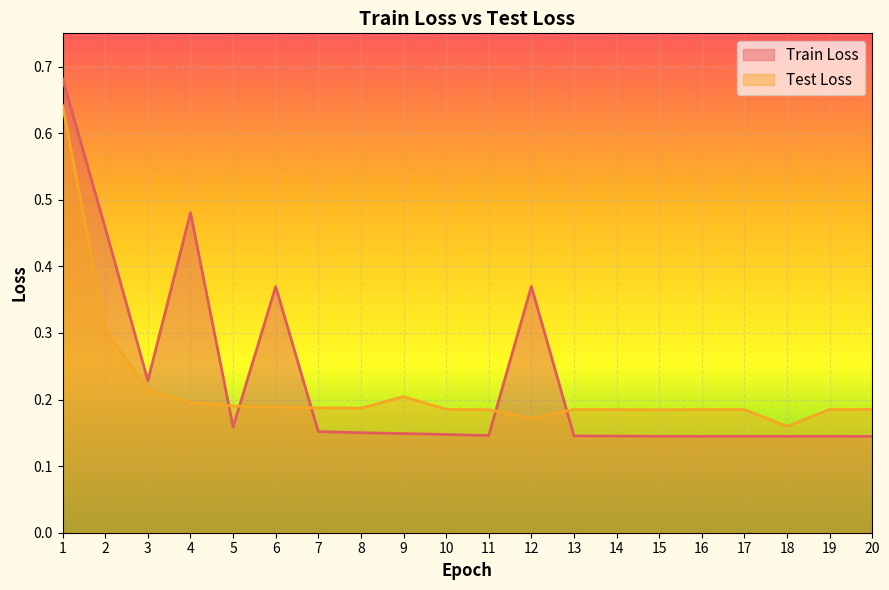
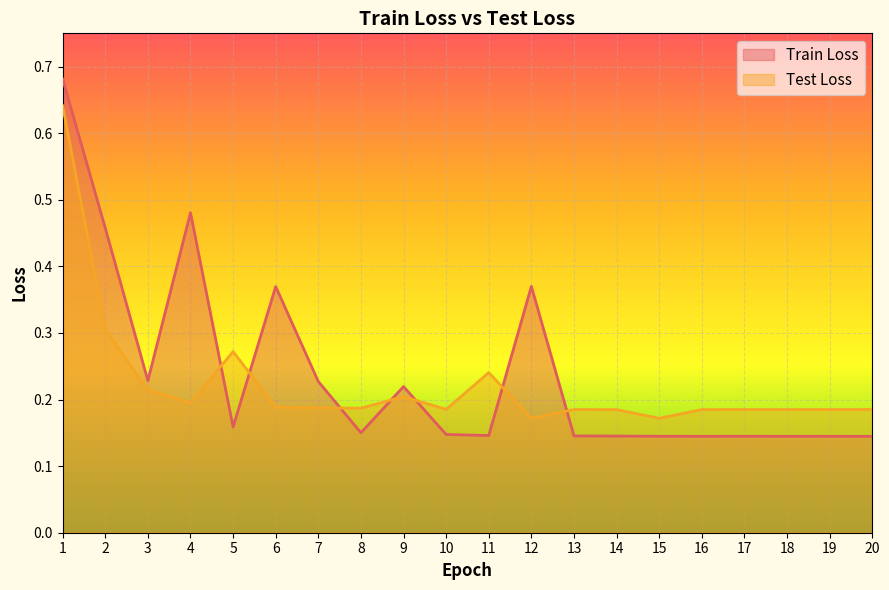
Test Loss, 5: 0.19 -> 0.27
Train Loss, 7: 0.15 -> 0.23
Train Loss, 9: 0.15 -> 0.22
Test Loss, 11: 0.18 -> 0.24
Test Loss, 15: 0.18 -> 0.17
Test Loss, 18: 0.16 -> 0.18
